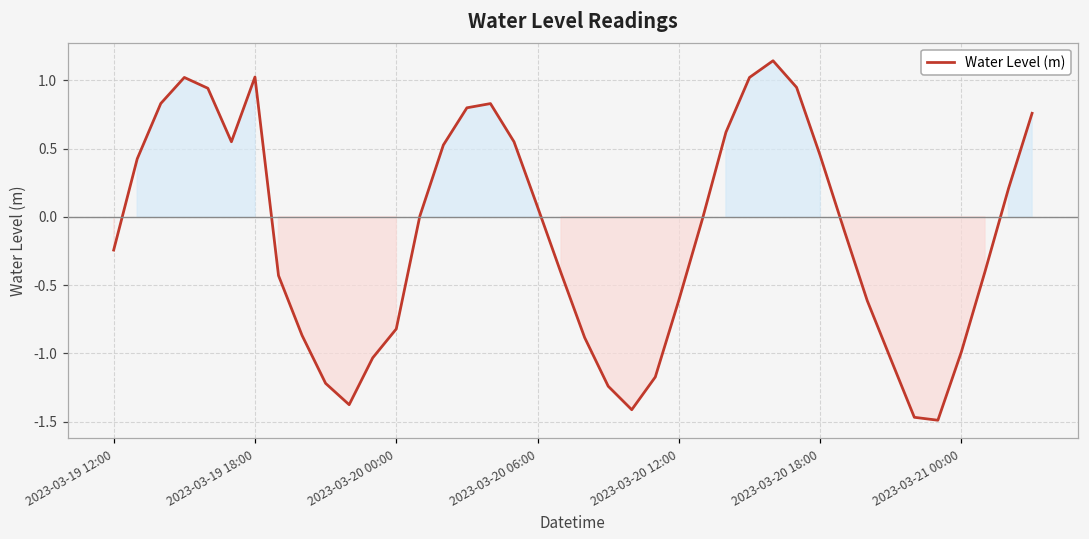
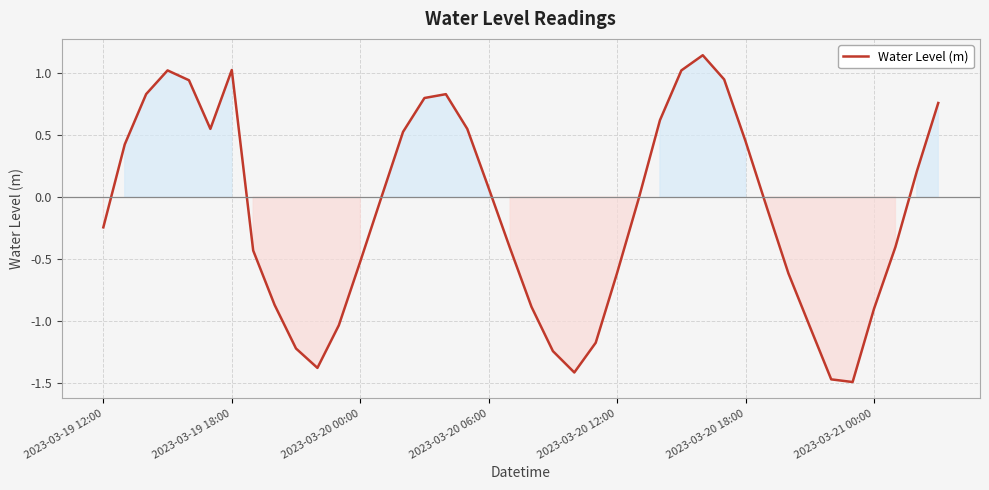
2023-03-20 00:00: -0.82 -> -0.52
2023-03-21 00:00: -0.99 -> -0.90
